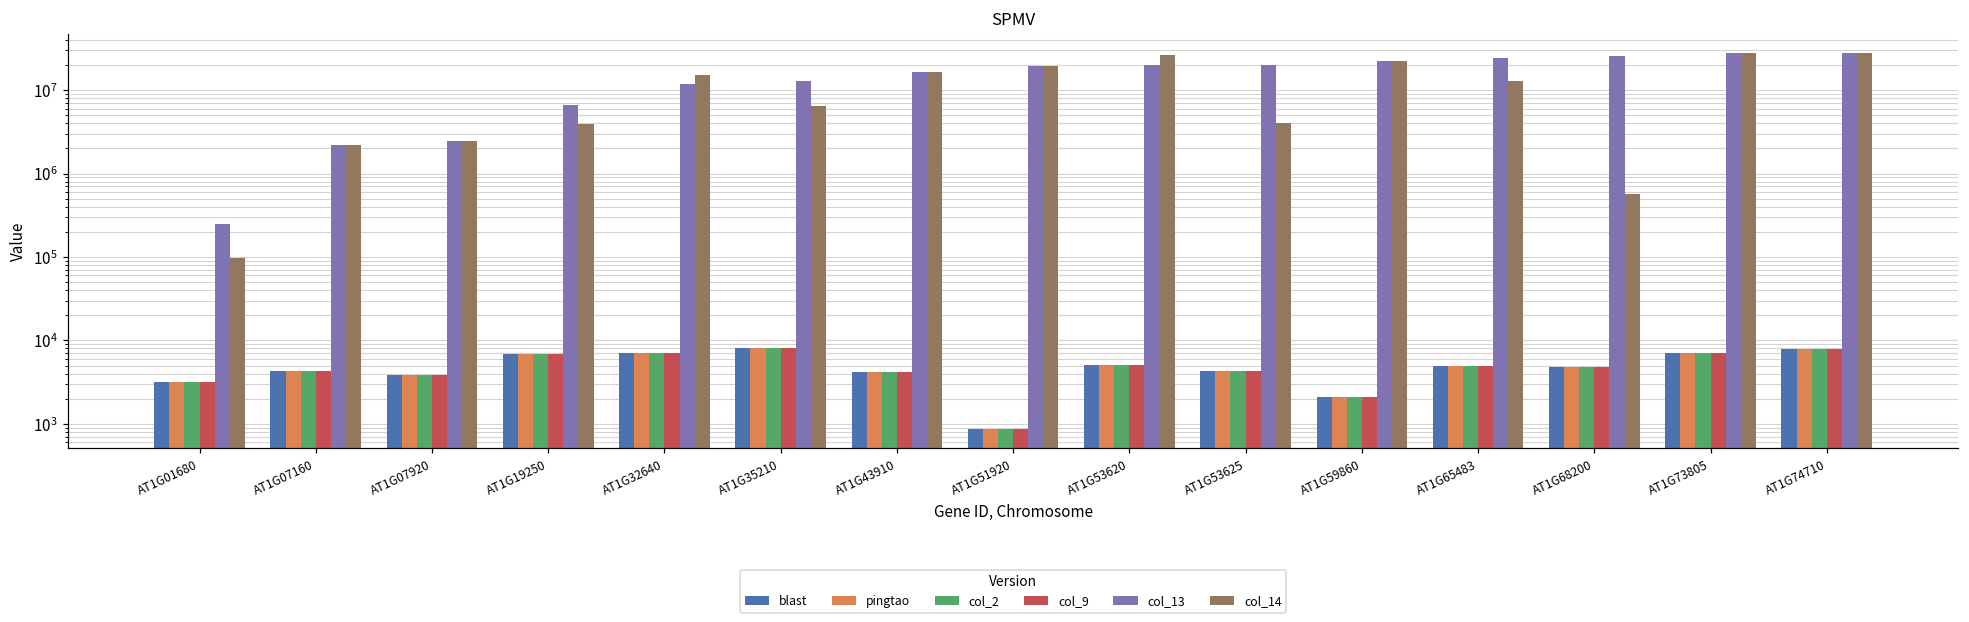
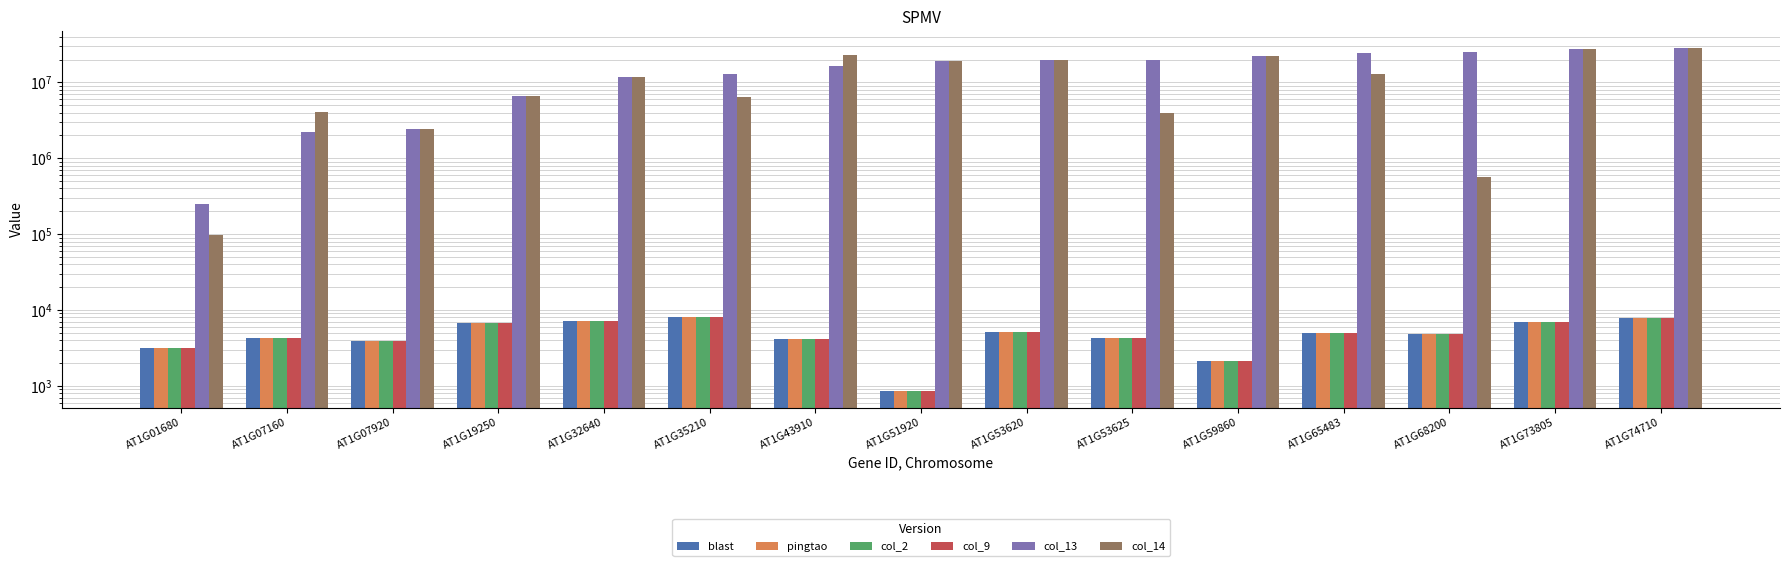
col_14, AT1G07160: 2200000 -> 4000000
col_14, AT1G19250: 4000000 -> 7000000
col_14, AT1G32640: 15000000 -> 12000000
col_14, AT1G43910: 17000000 -> 23000000
col_14, AT1G53620: 26000000 -> 20000000
